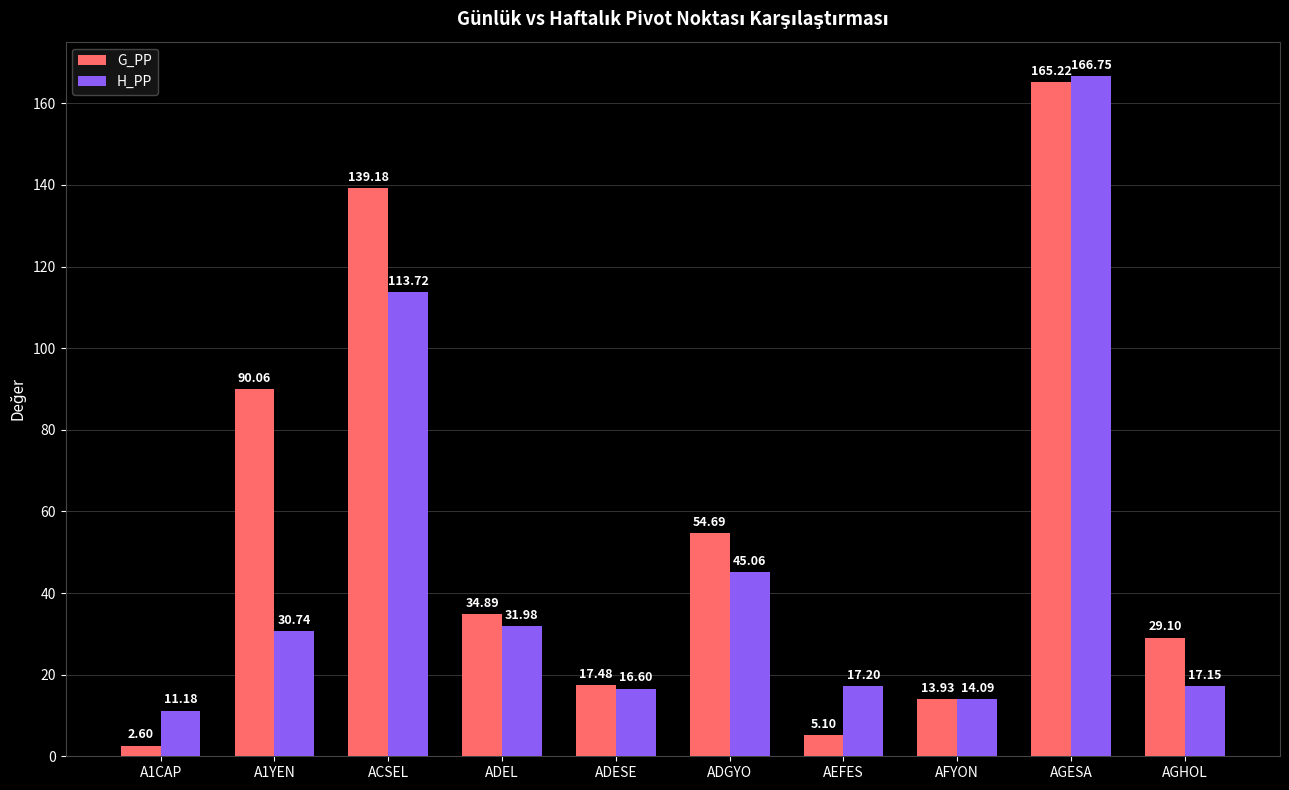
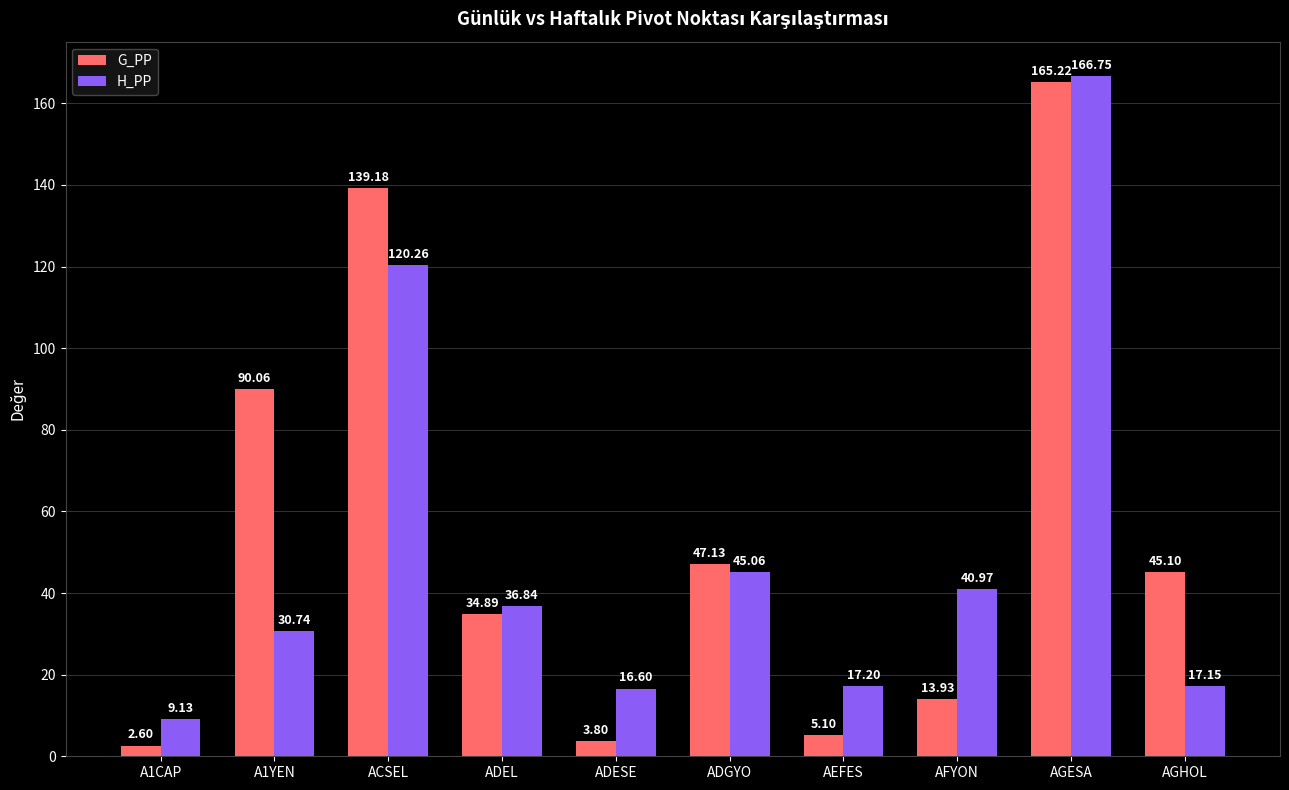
H_PP, A1CAP: 11.18 -> 9.13
H_PP, ACSEL: 113.72 -> 120.26
H_PP, ADEL: 31.98 -> 36.84
G_PP, ADESE: 17.48 -> 3.80
G_PP, ADGYO: 54.69 -> 47.13
H_PP, AFYON: 14.09 -> 40.97
G_PP, AGHOL: 29.10 -> 45.10
